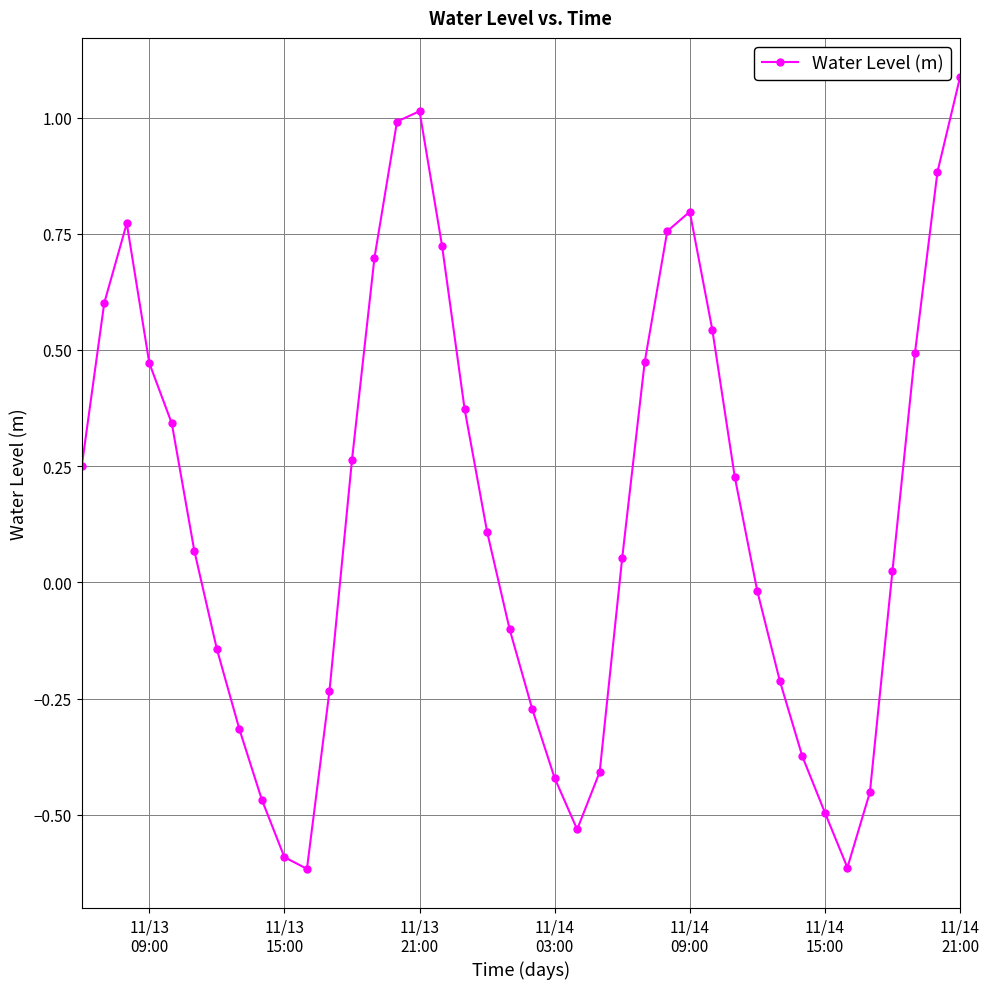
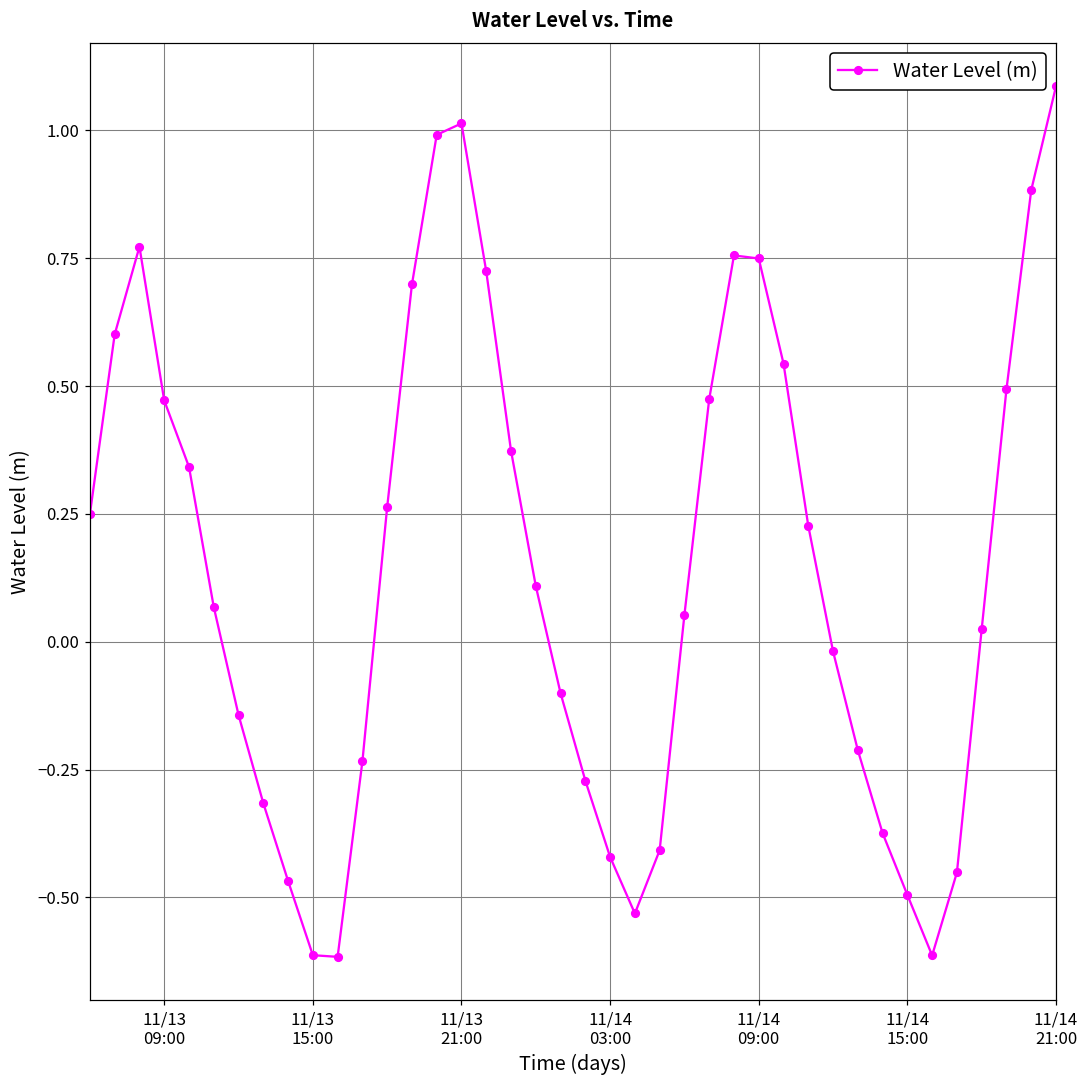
11/13 15:00: -0.59 -> -0.61
11/14 09:00: 0.80 -> 0.75
